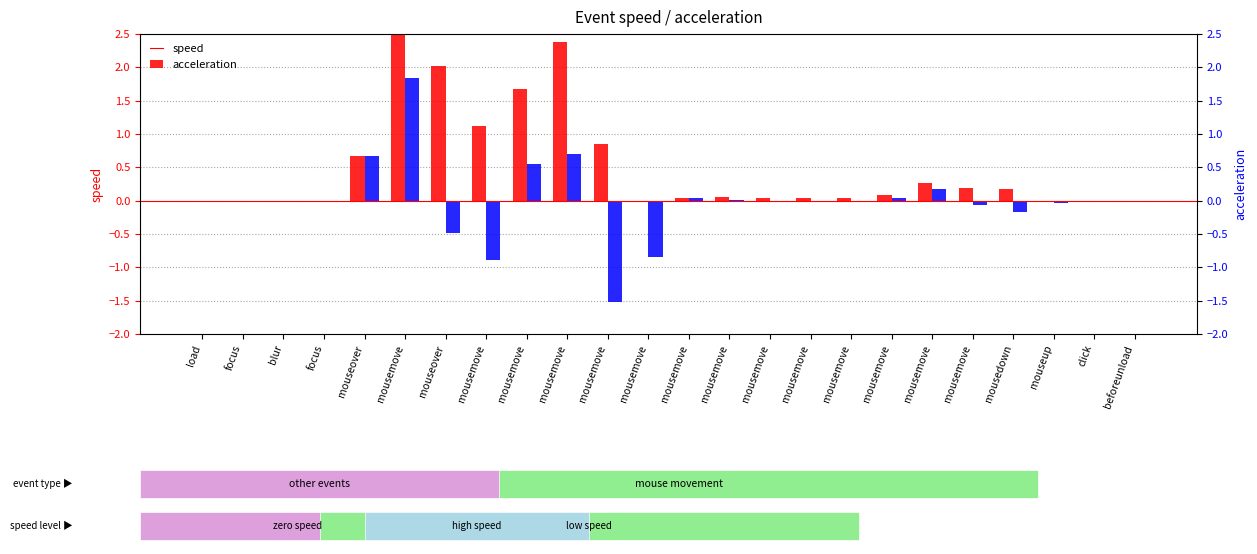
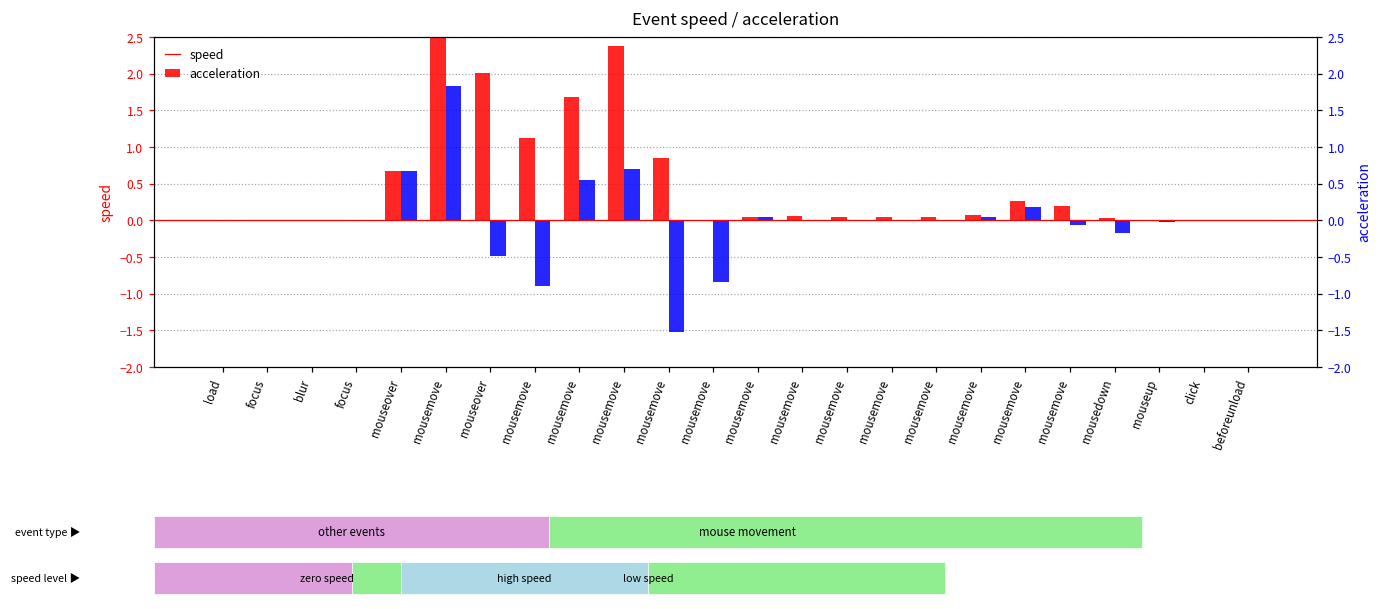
Event speed / acceleration, speed, mousedown: 0.2 -> 0.0
